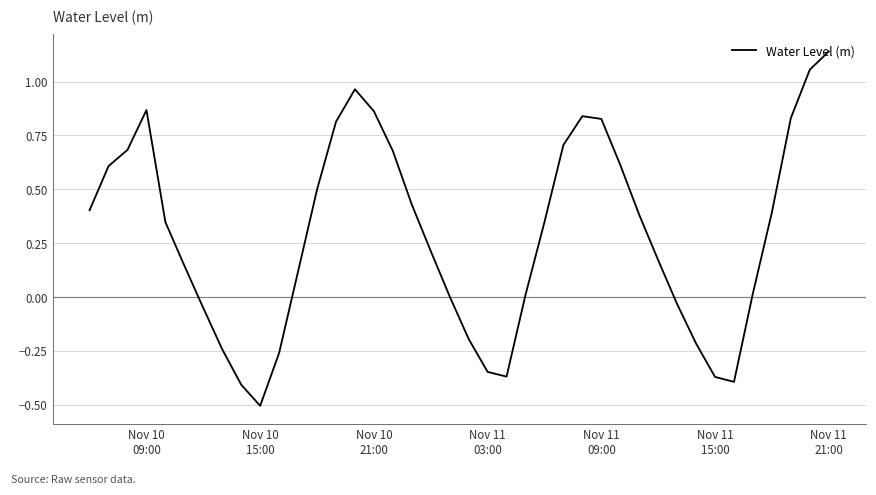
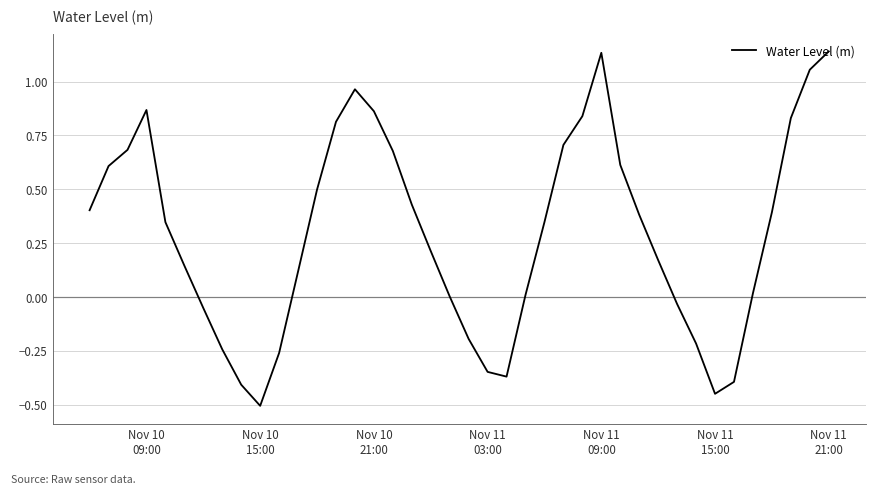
Nov 11 09:00: 0.83 -> 1.13
Nov 11 15:00: -0.37 -> -0.45
